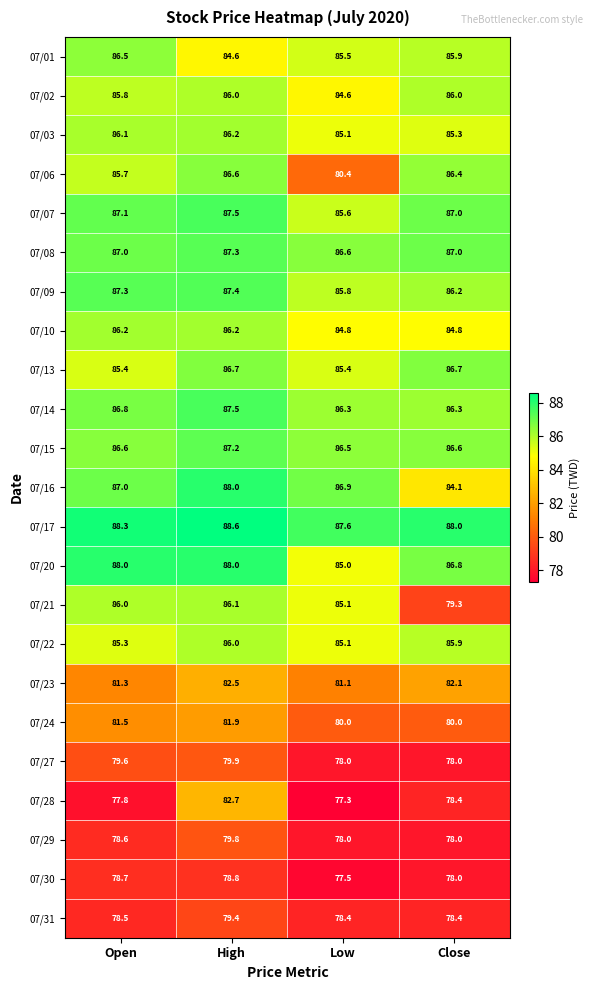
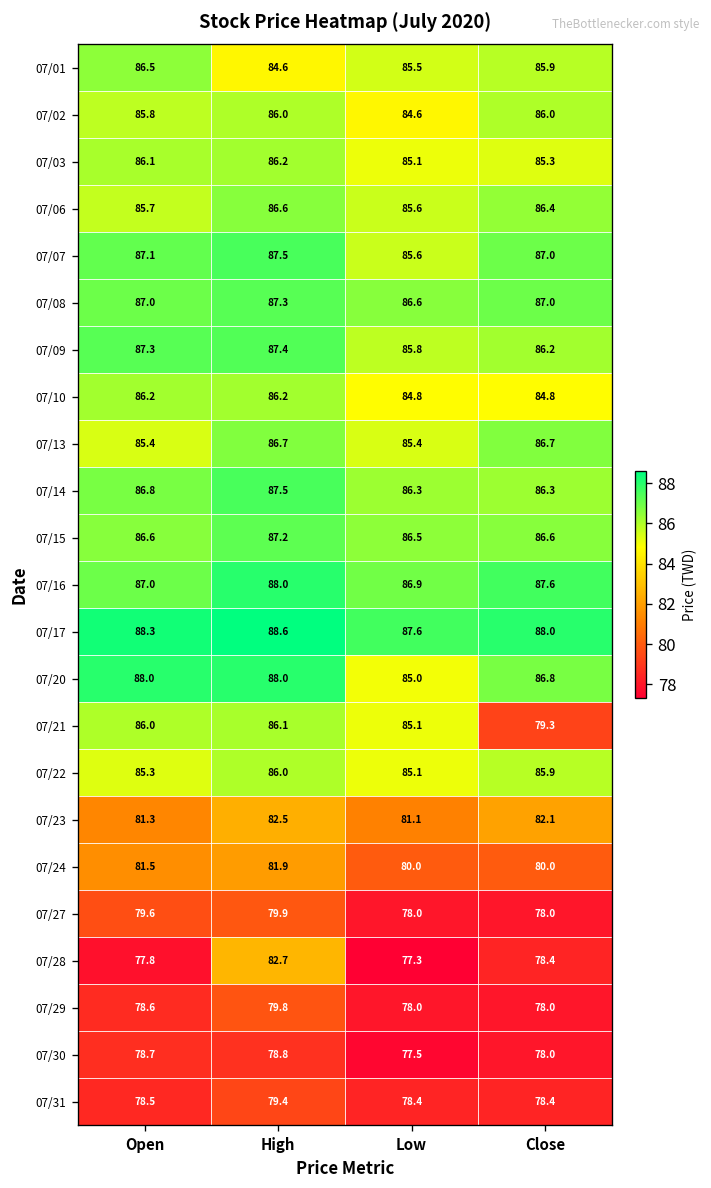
07/06, Low: 80.4 -> 85.6
07/16, Close: 84.1 -> 87.6
